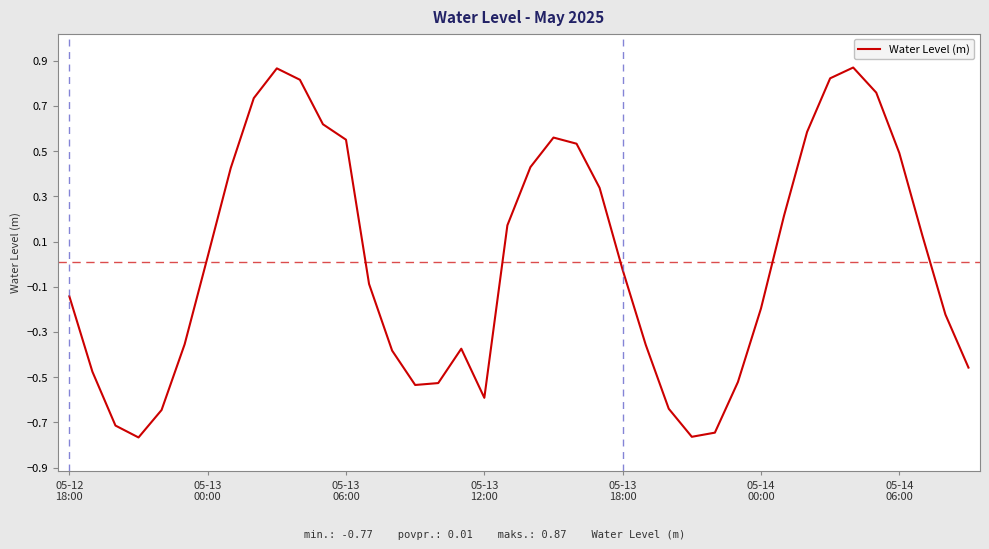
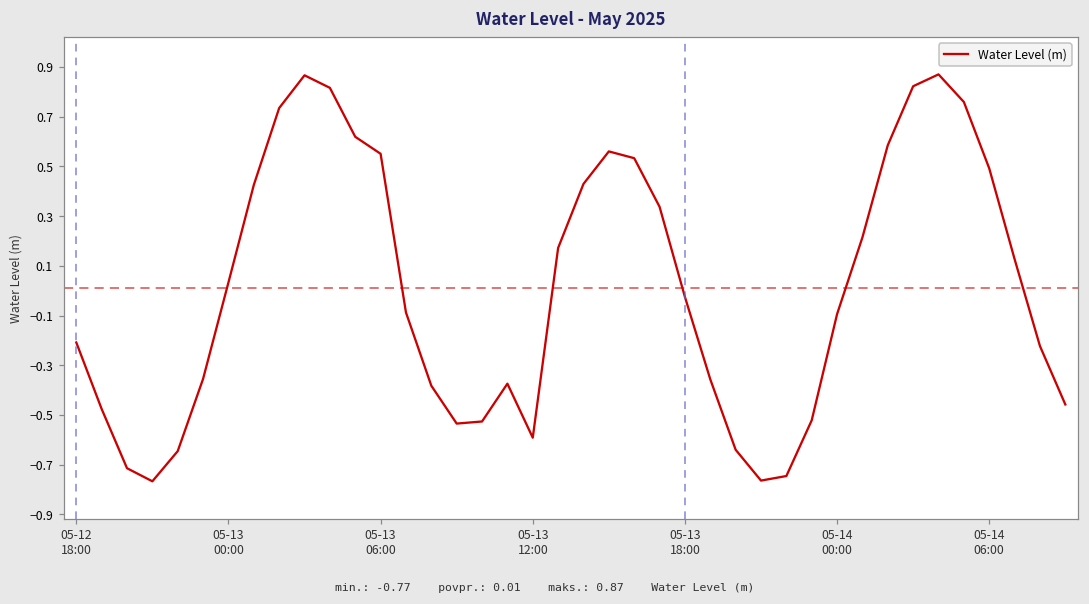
05-12 18:00: -0.14 -> -0.21
05-14 00:00: -0.20 -> -0.09
